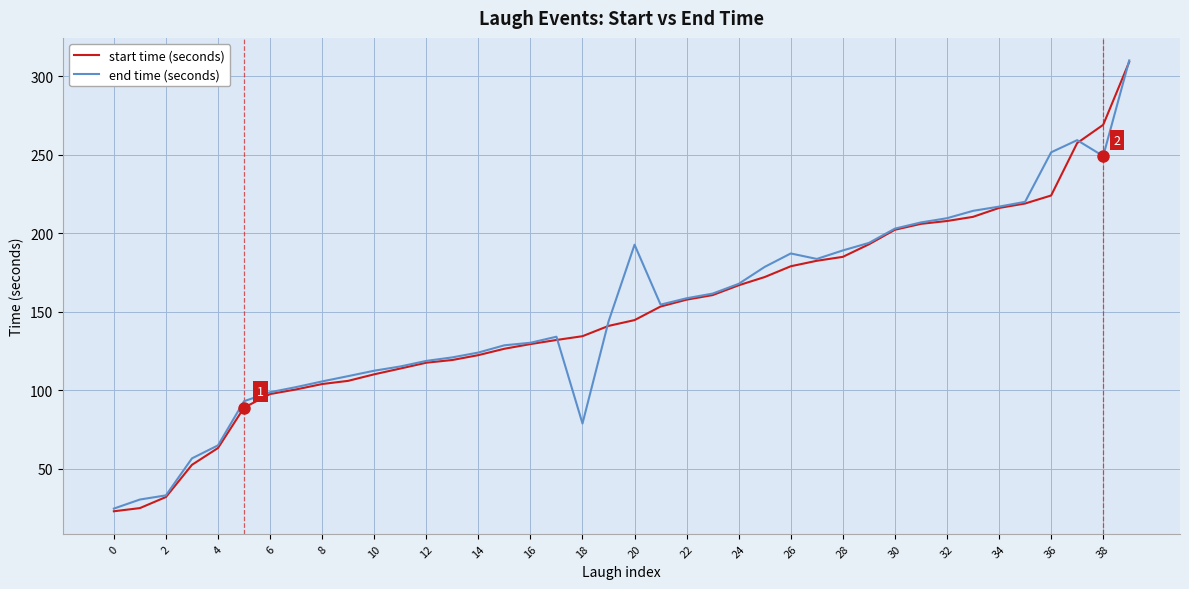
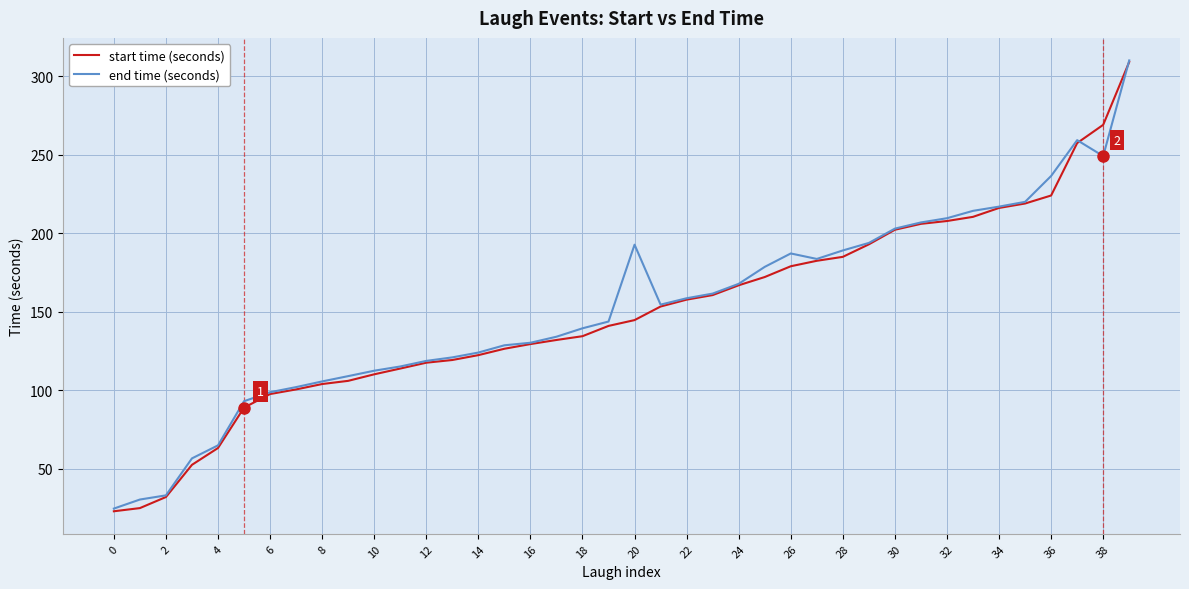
end time (seconds), 18: 79 -> 140
end time (seconds), 36: 252 -> 237
